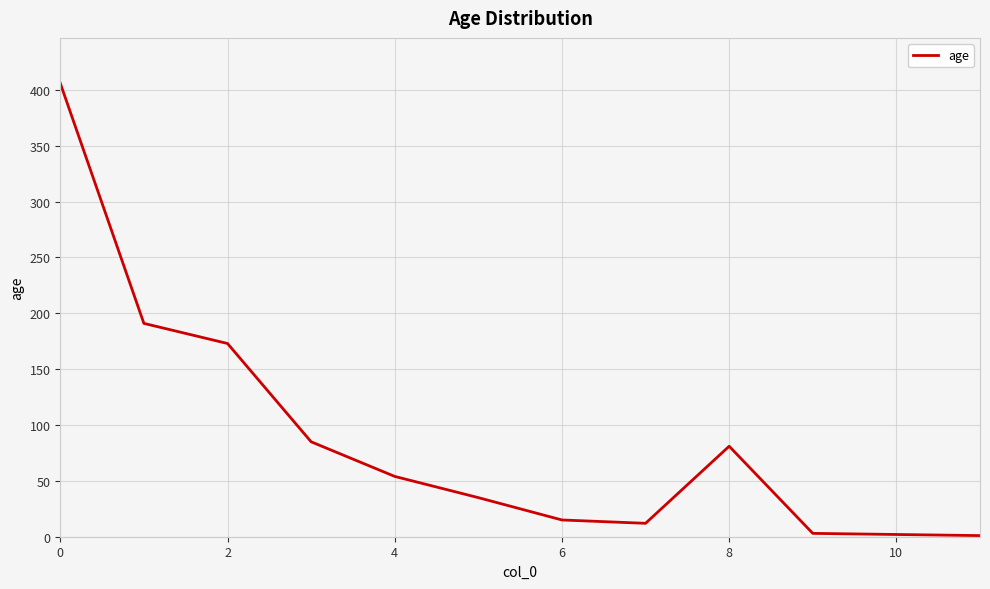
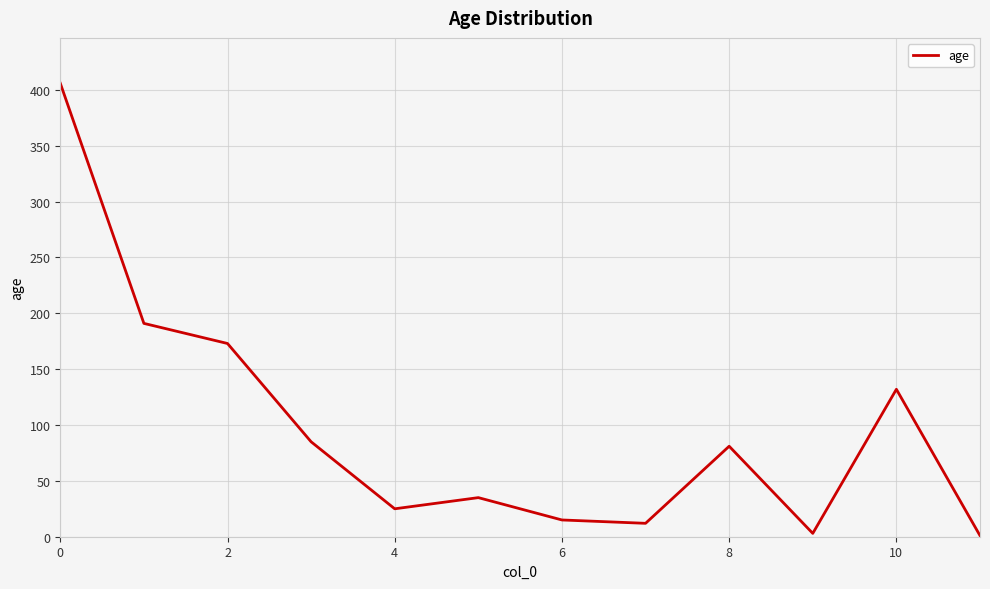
4: 54 -> 25
10: 2 -> 132
